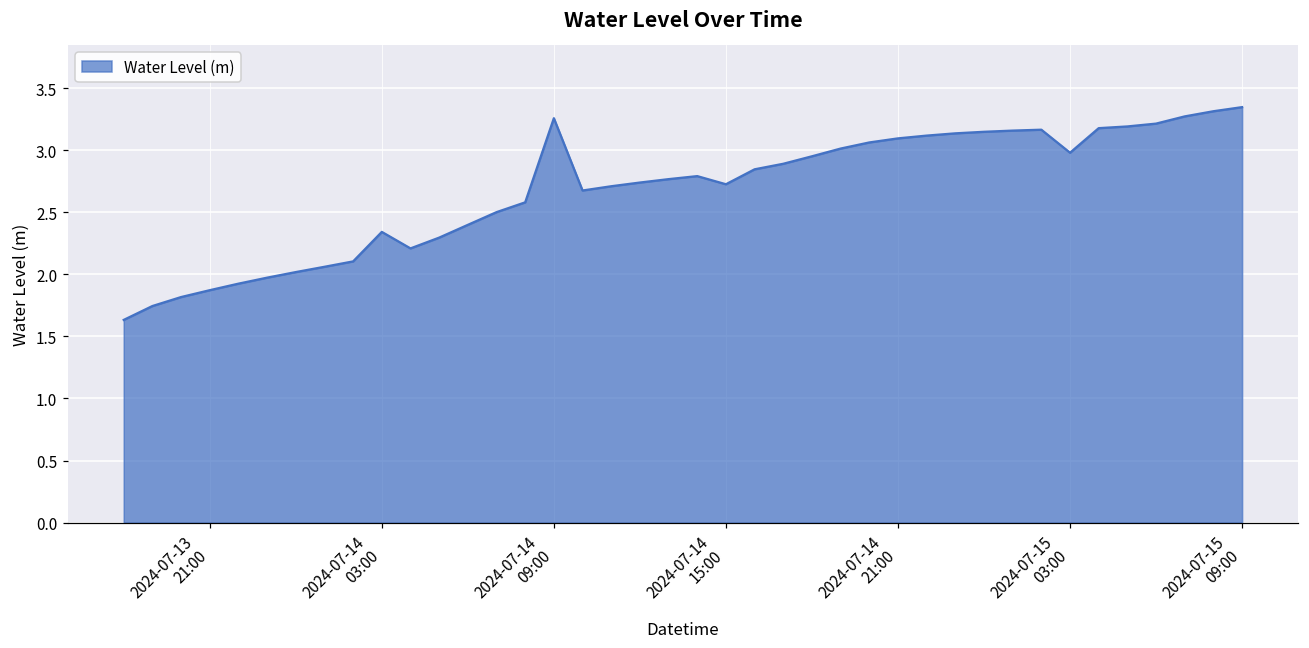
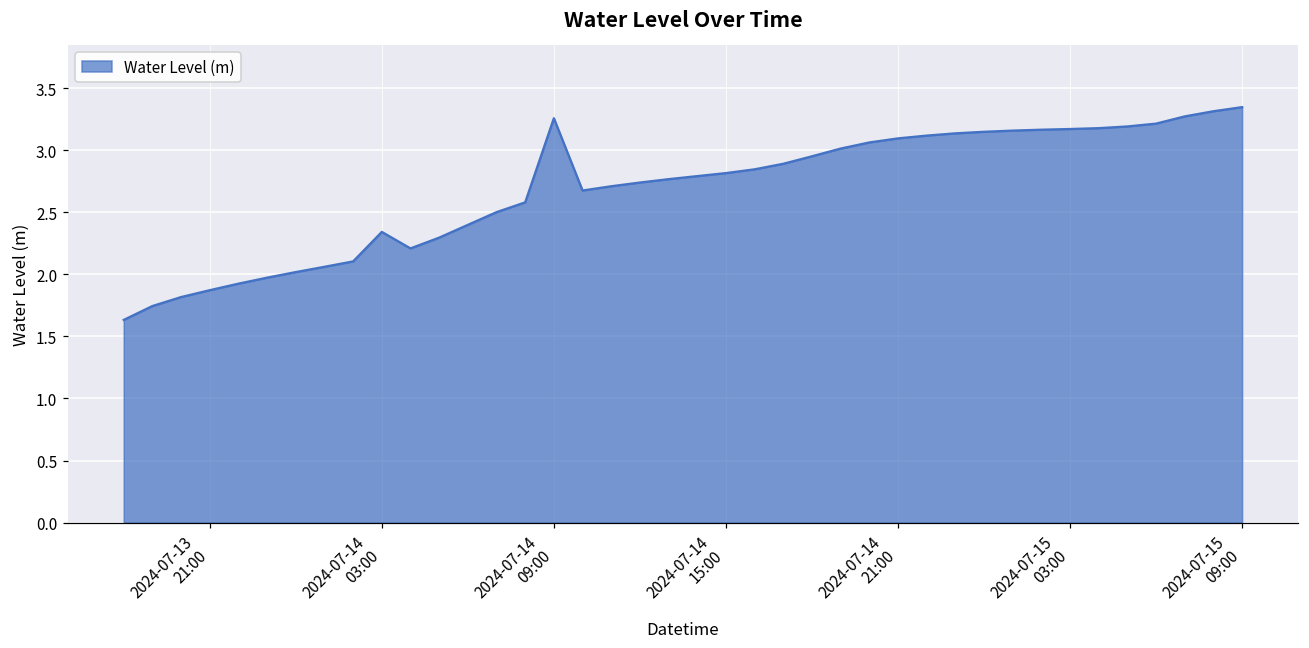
2024-07-14 15:00: 2.73 -> 2.82
2024-07-15 03:00: 2.98 -> 3.17
